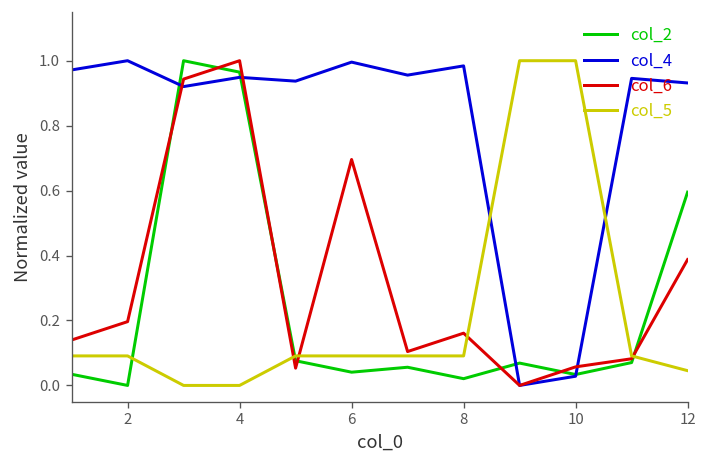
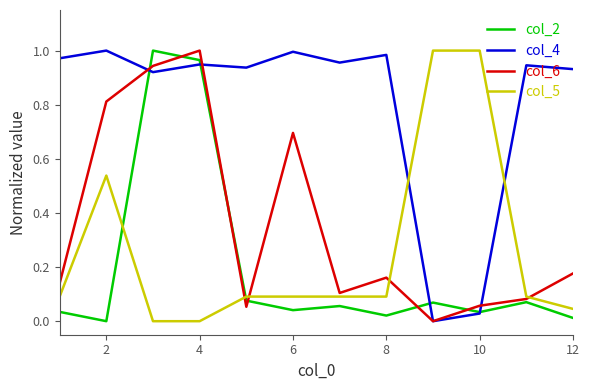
col_6, 2: 0.20 -> 0.81
col_5, 2: 0.09 -> 0.54
col_2, 12: 0.60 -> 0.01
col_6, 12: 0.39 -> 0.18
